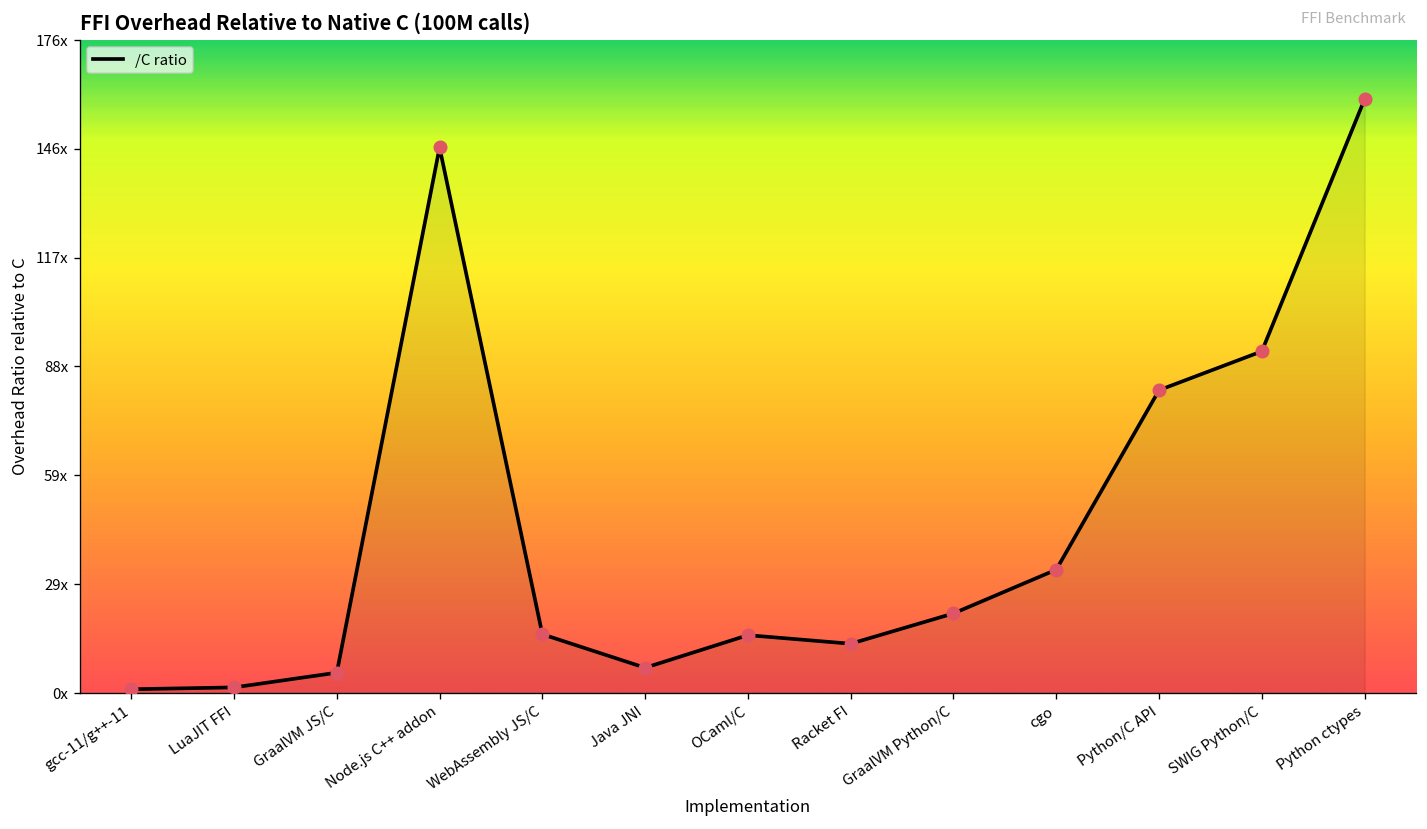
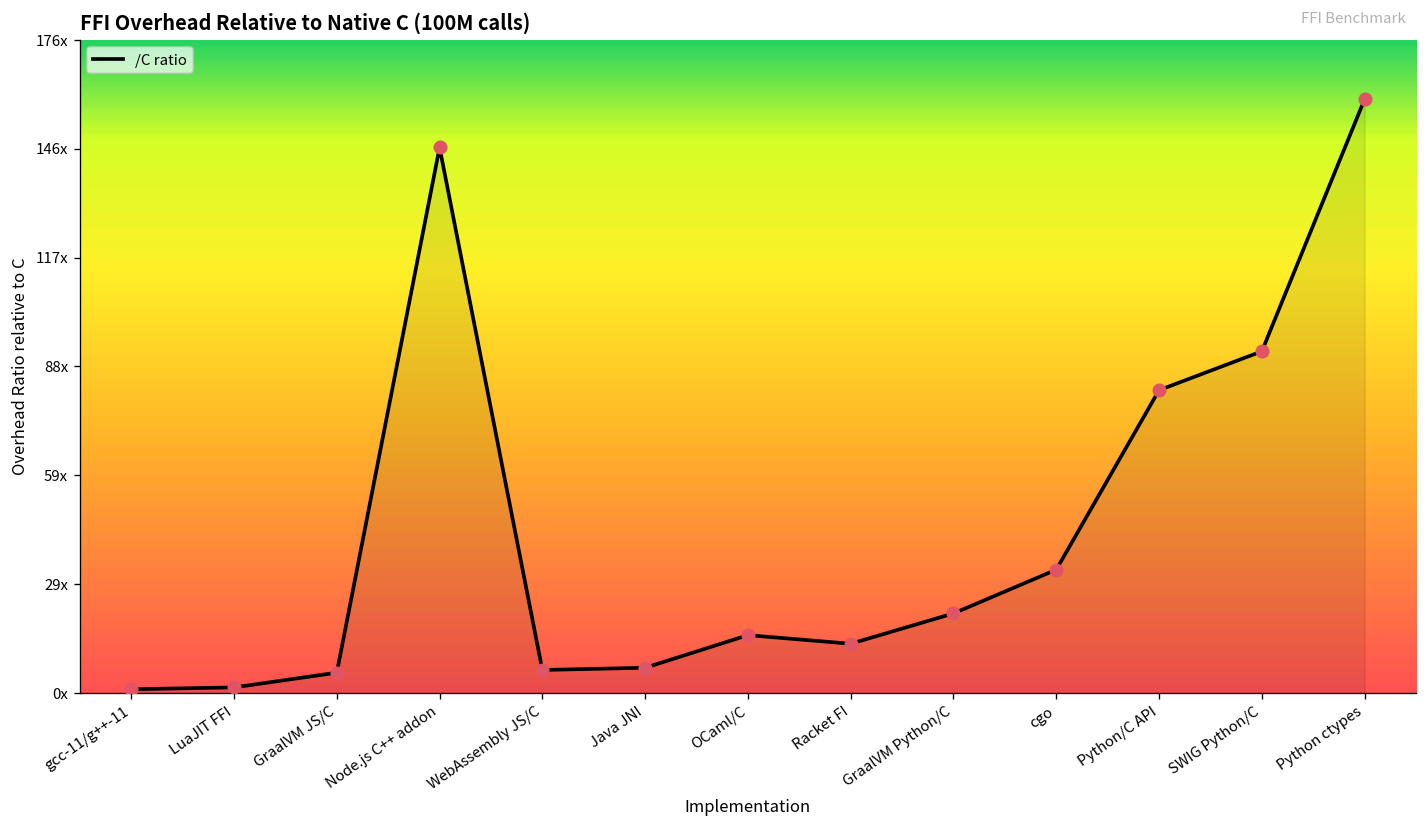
WebAssembly JS/C: 16x -> 6x
